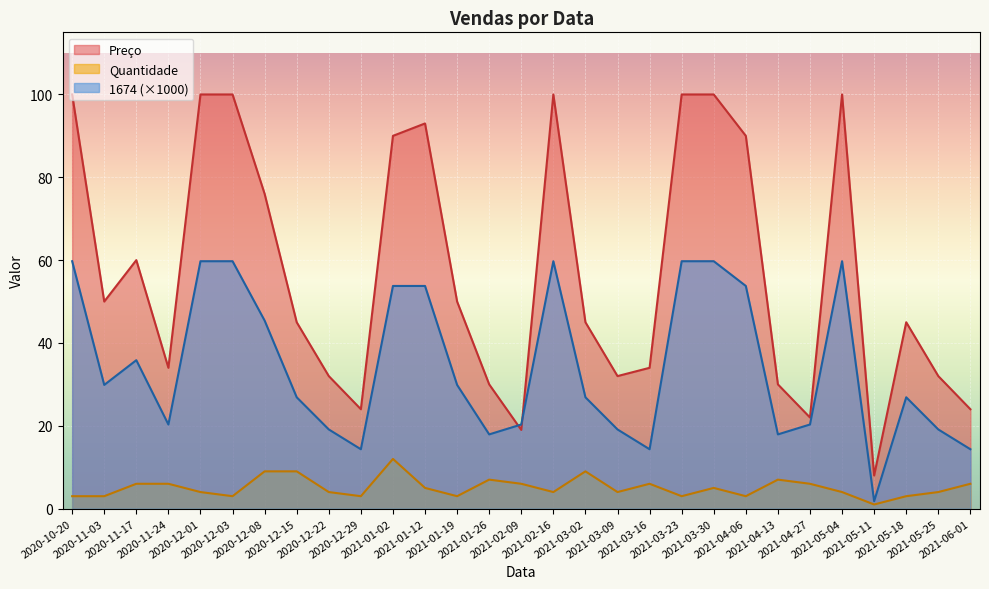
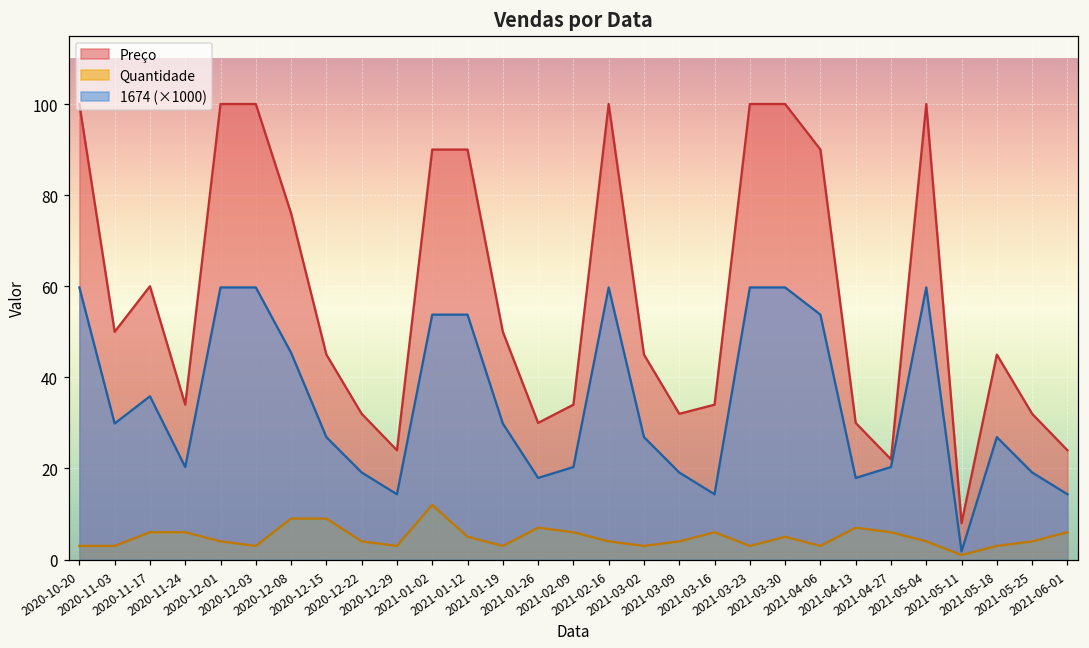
Preço, 2021-01-12: 93 -> 90
Preço, 2021-02-09: 19 -> 34
Quantidade, 2021-03-02: 9 -> 3
